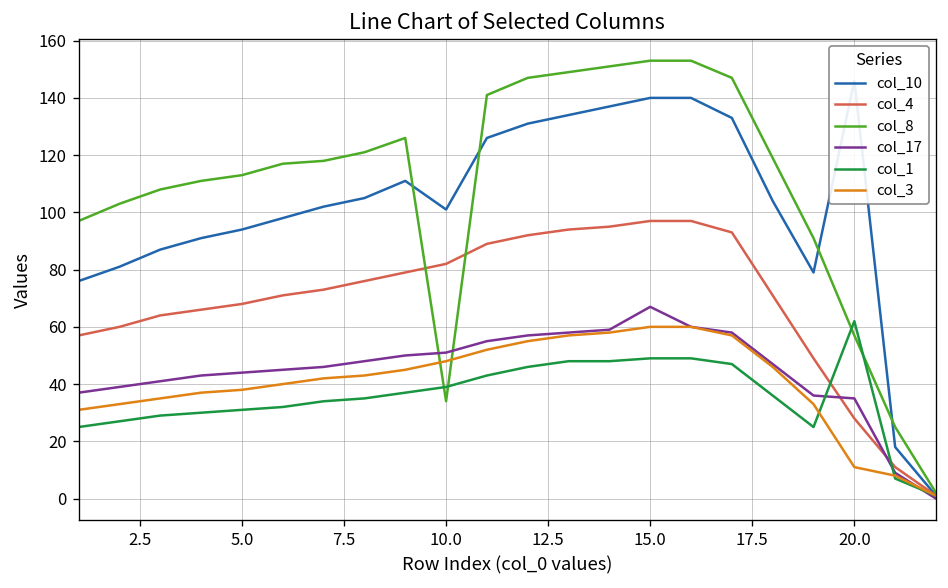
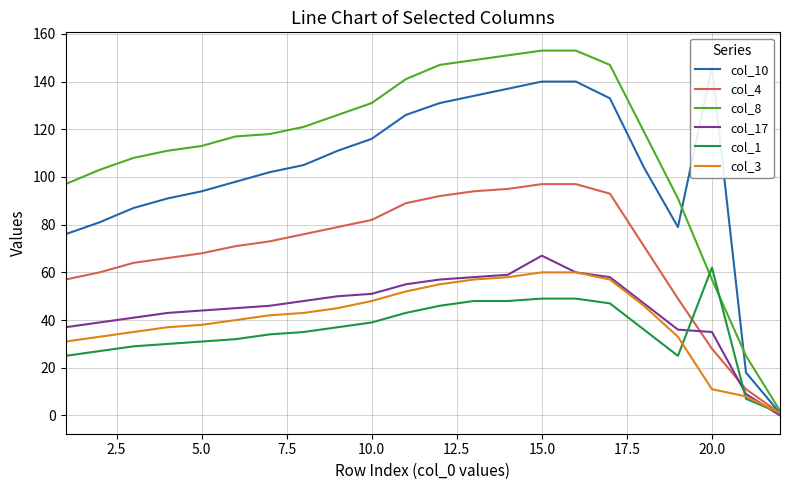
col_10, 10.0: 101 -> 116
col_8, 10.0: 34 -> 131
